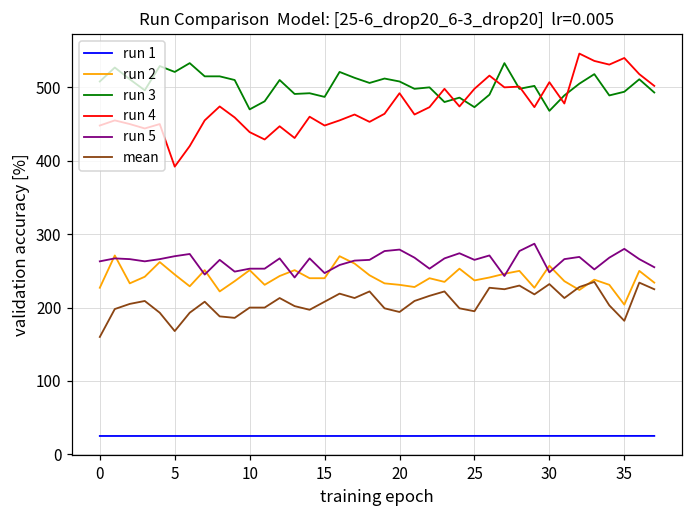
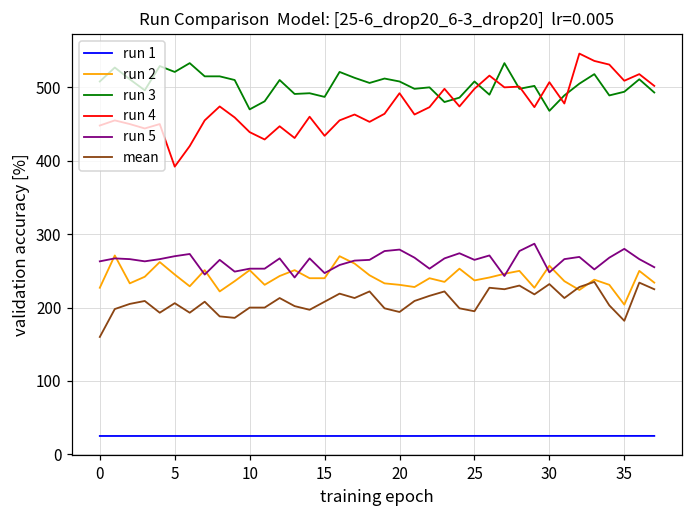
mean, 5: 170 -> 210
run 4, 15: 450 -> 430
run 3, 25: 470 -> 510
run 4, 35: 540 -> 510
